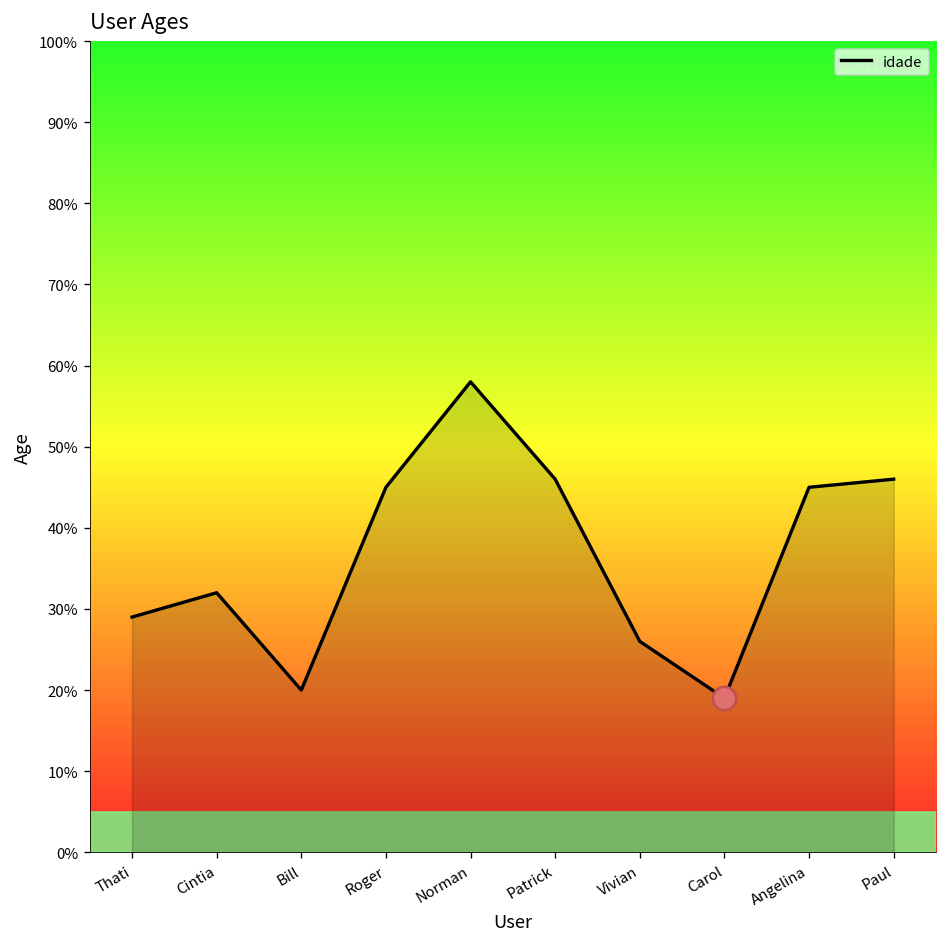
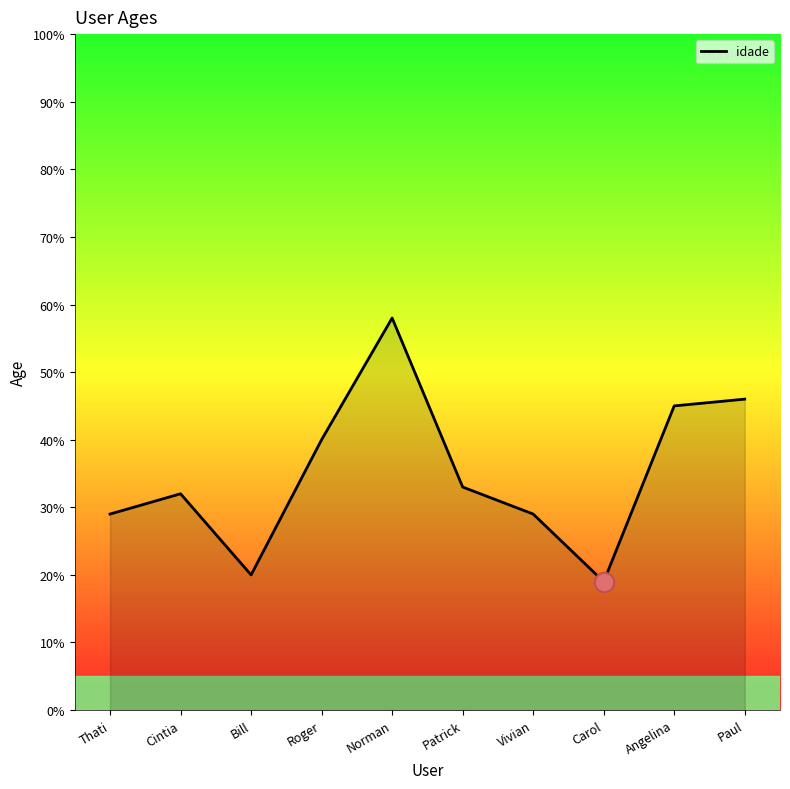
idade, Roger: 45% -> 40%
idade, Patrick: 46% -> 33%
idade, Vivian: 26% -> 29%
